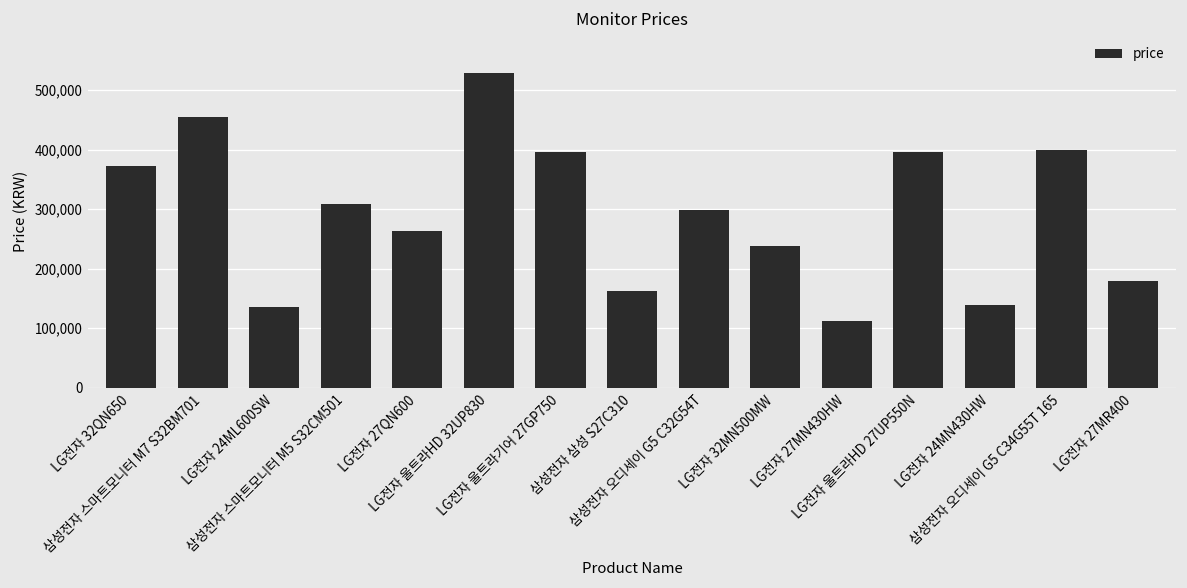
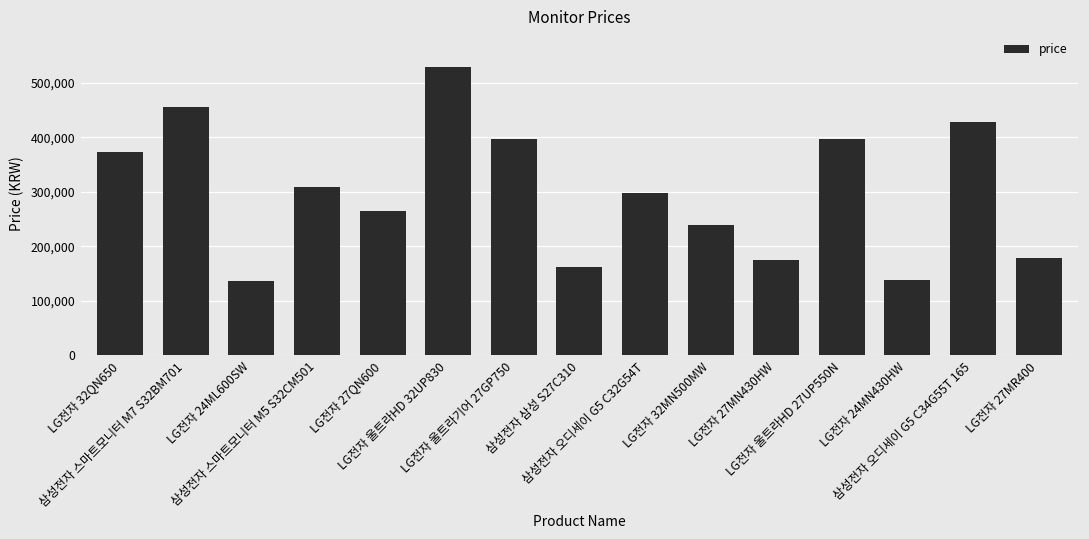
LG전자 27MN430HW: 110,000 -> 170,000
삼성전자 오디세이 G5 C34G55T 165: 400,000 -> 430,000
